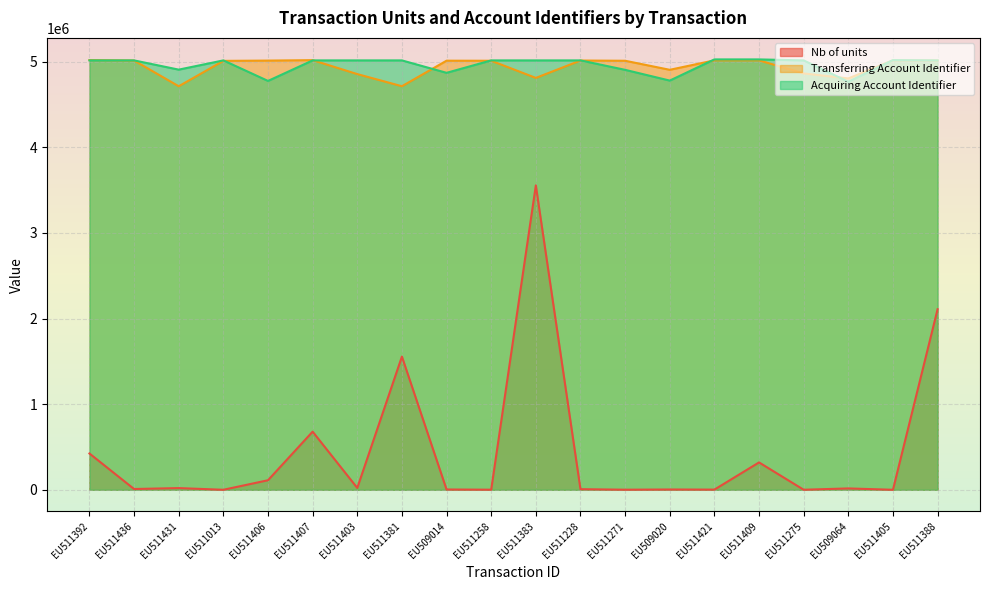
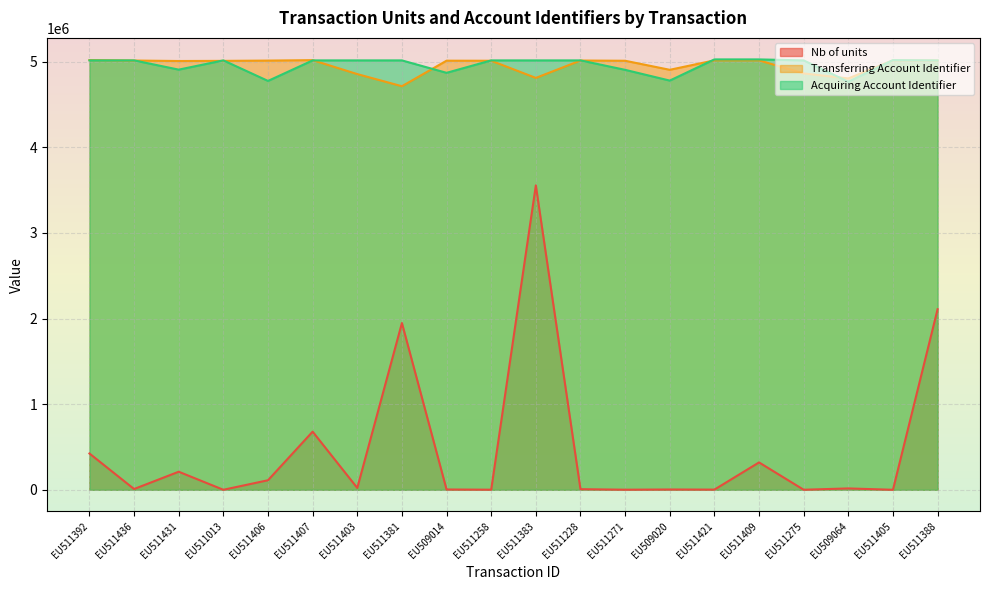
Nb of units, EU511431: 0 -> 200000
Transferring Account Identifier, EU511431: 4700000 -> 5000000
Nb of units, EU511381: 1600000 -> 1900000
